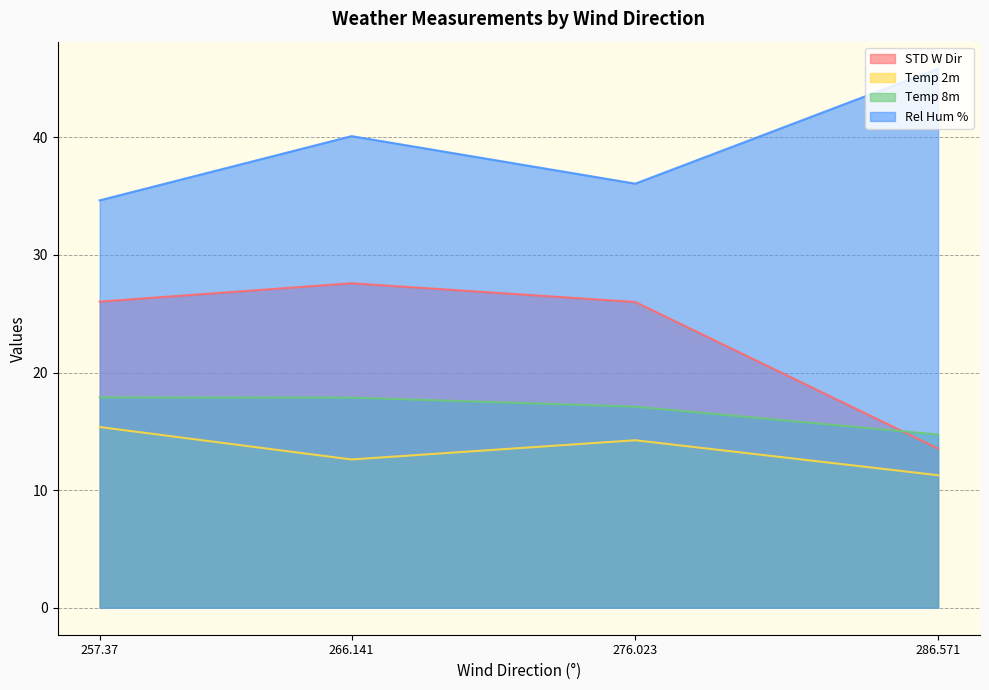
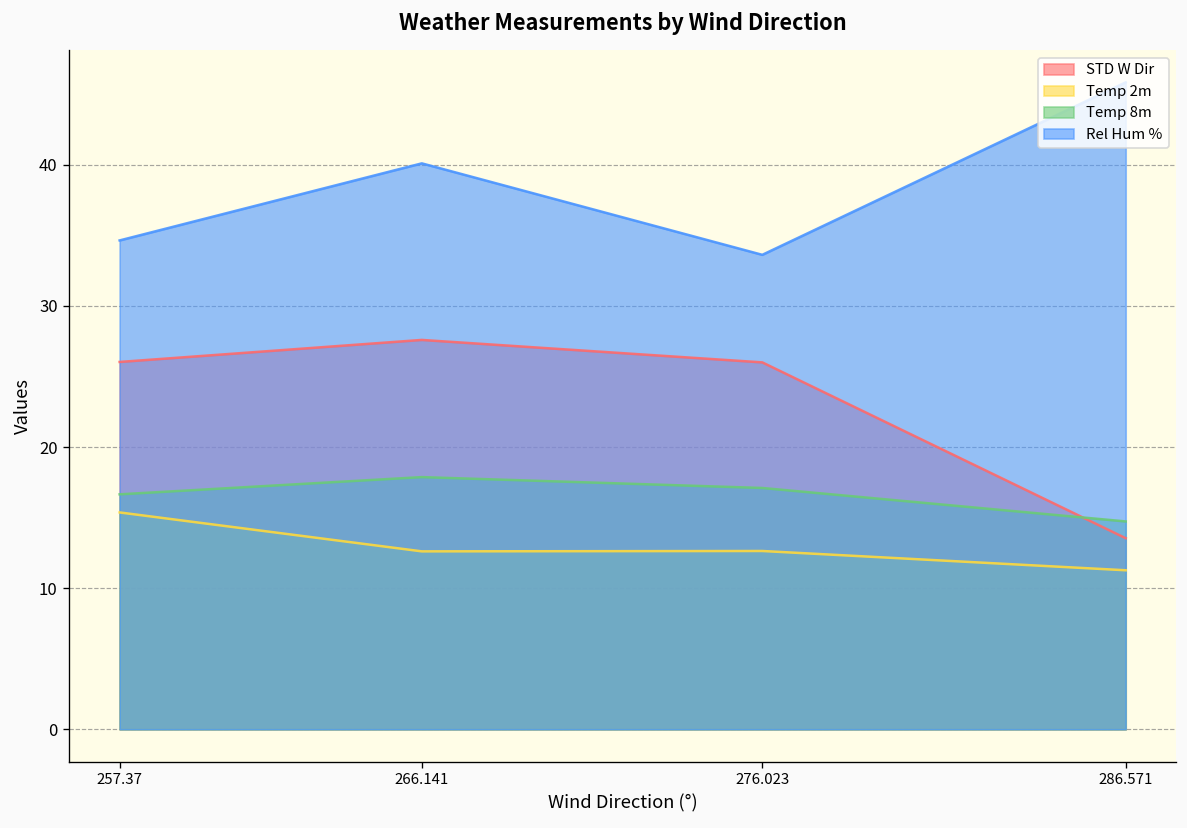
Temp 8m, 257.37: 17.9 -> 16.7
Temp 2m, 276.023: 14.2 -> 12.6
Rel Hum %, 276.023: 36.1 -> 33.6
